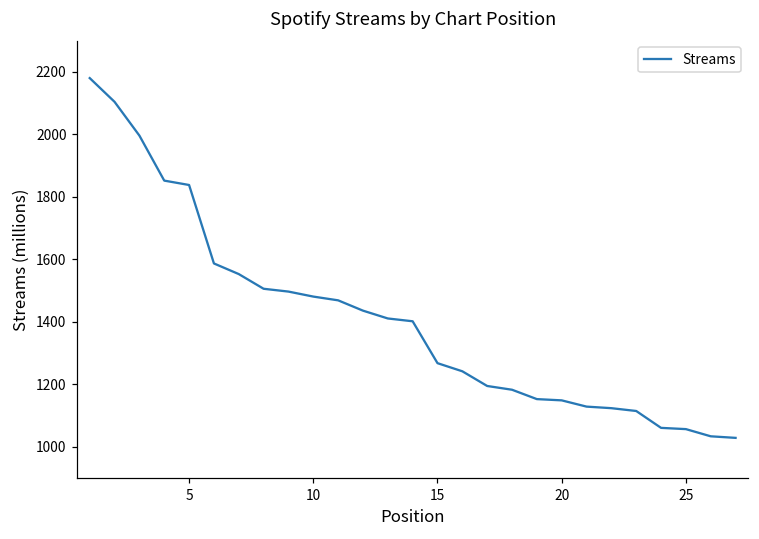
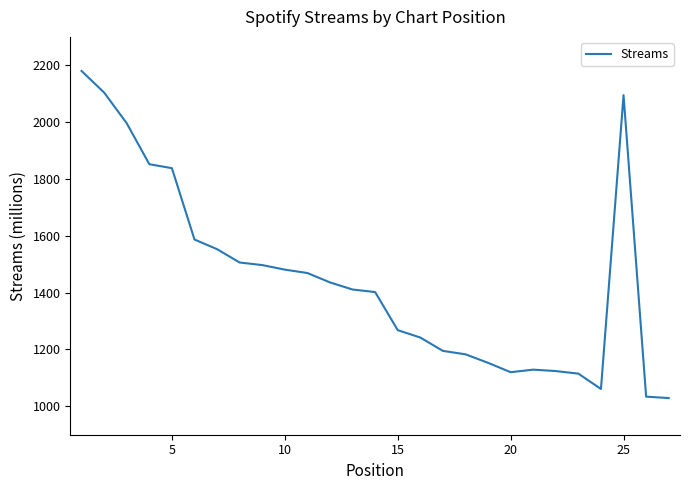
20: 1150 -> 1120
25: 1060 -> 2100
